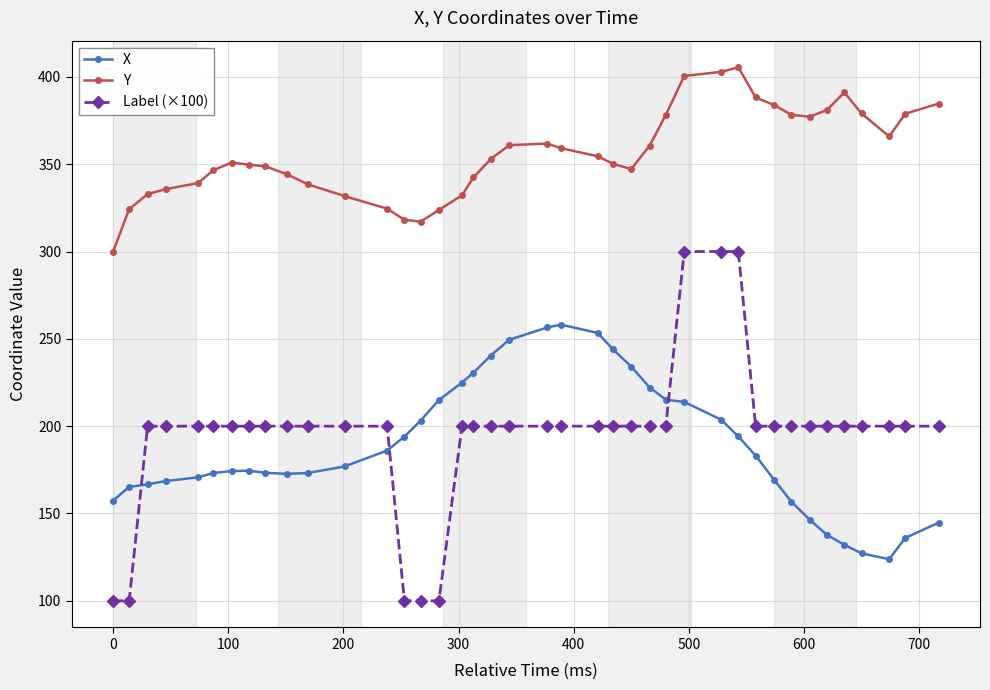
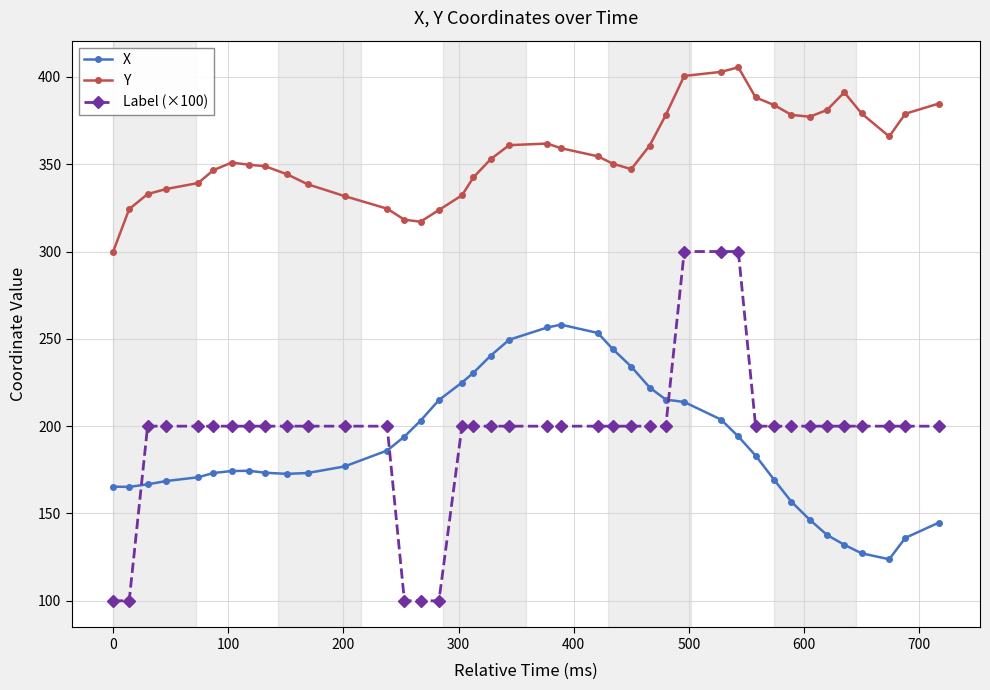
X, 0: 157 -> 165
